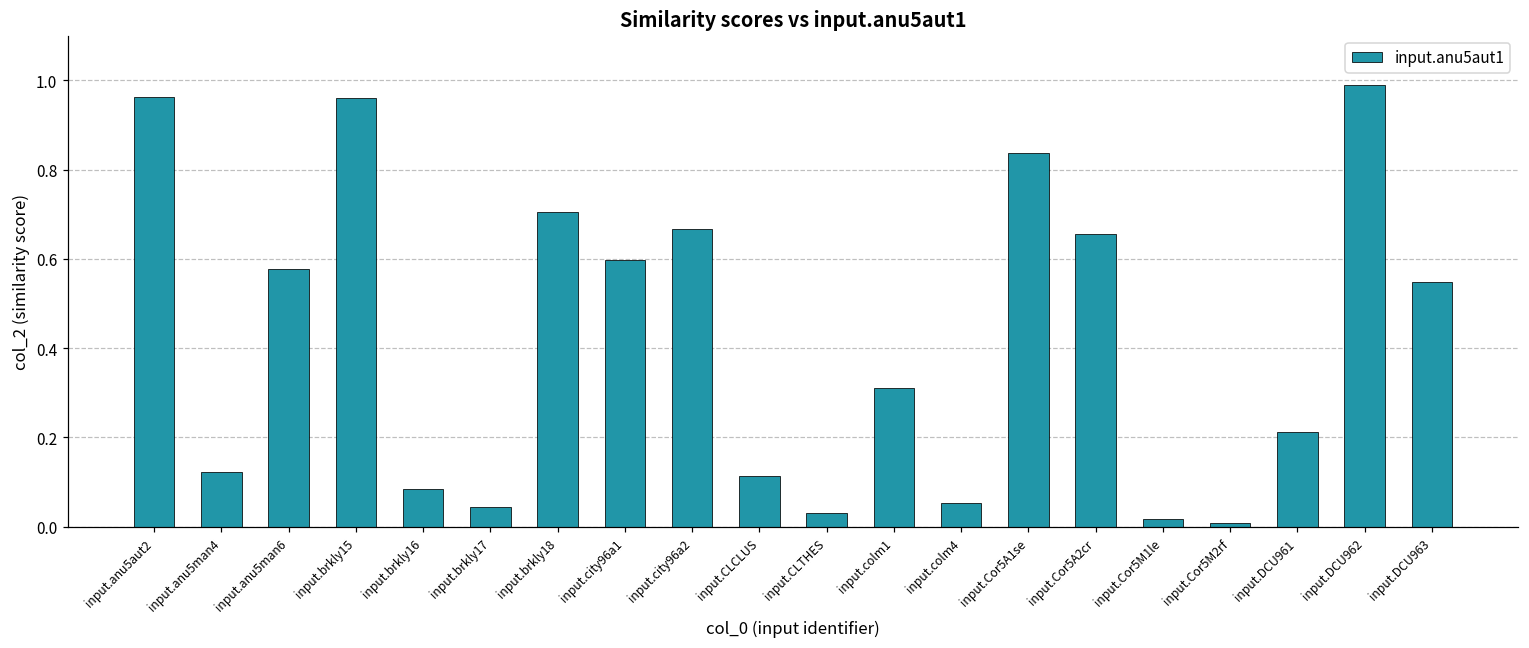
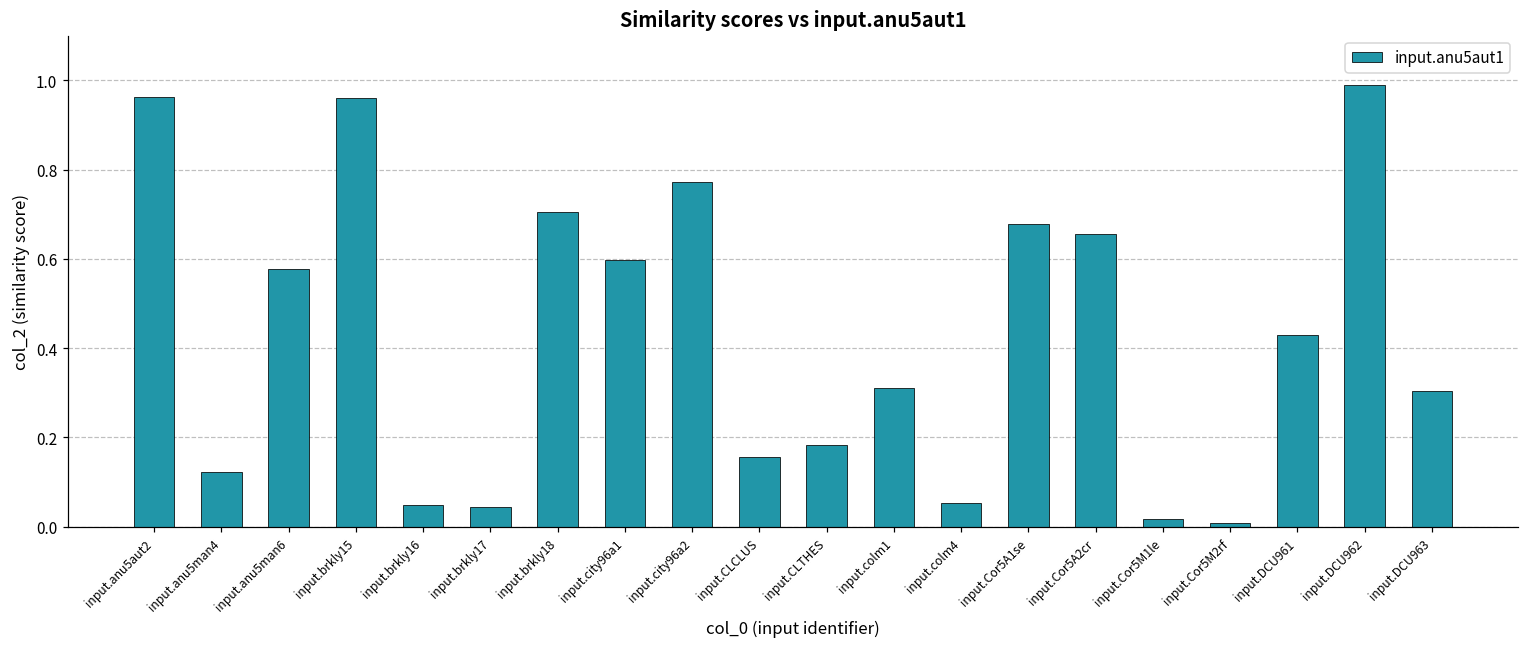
input.brkly16: 0.08 -> 0.05
input.city96a2: 0.67 -> 0.77
input.CLCLUS: 0.11 -> 0.16
input.CLTHES: 0.03 -> 0.18
input.Cor5A1se: 0.84 -> 0.68
input.DCU961: 0.21 -> 0.43
input.DCU963: 0.55 -> 0.30
